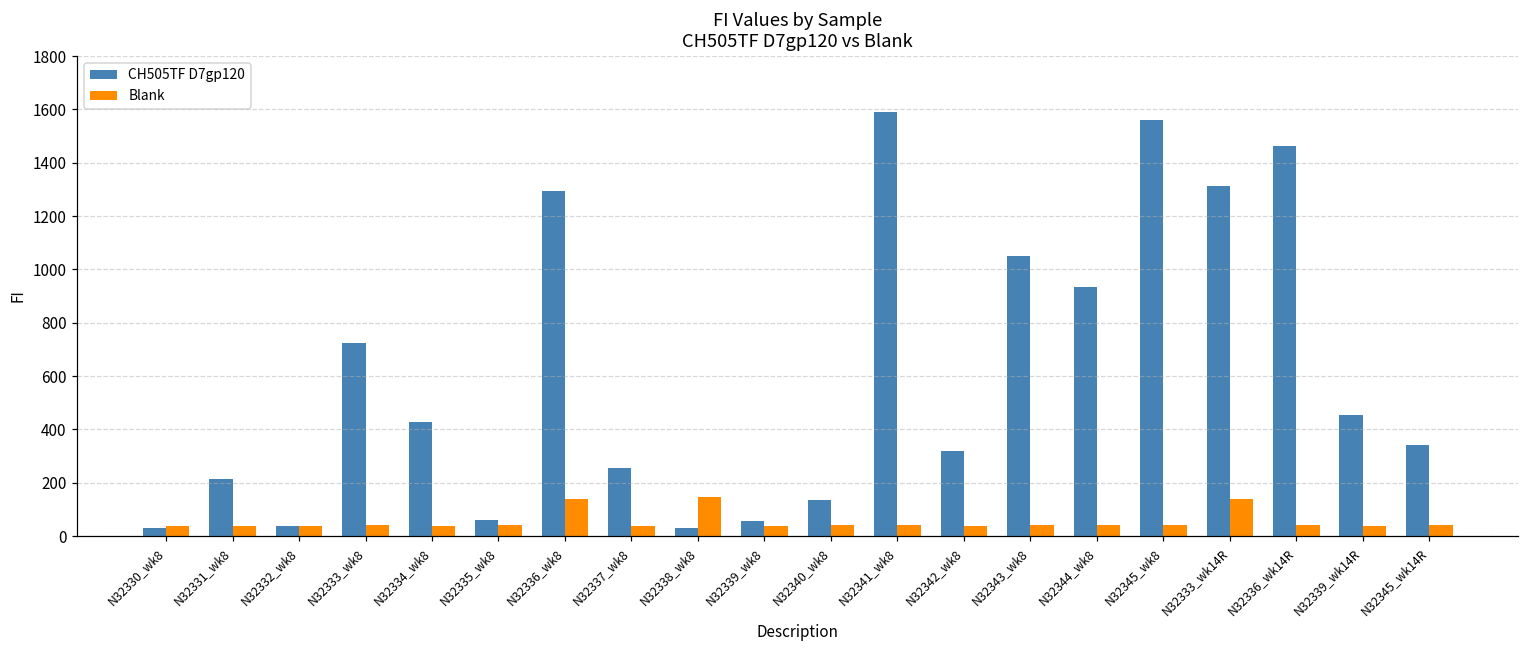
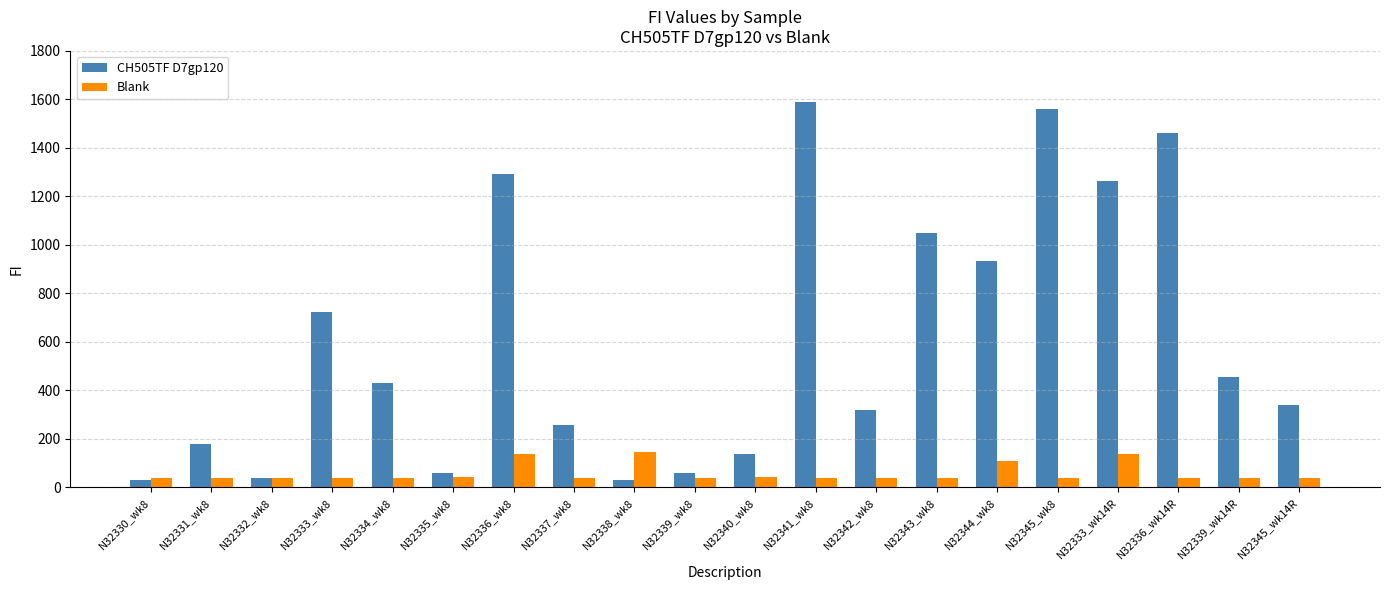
CH505TF D7gp120, N32331_wk8: 210 -> 180
Blank, N32344_wk8: 40 -> 110
CH505TF D7gp120, N32333_wk14R: 1310 -> 1260
